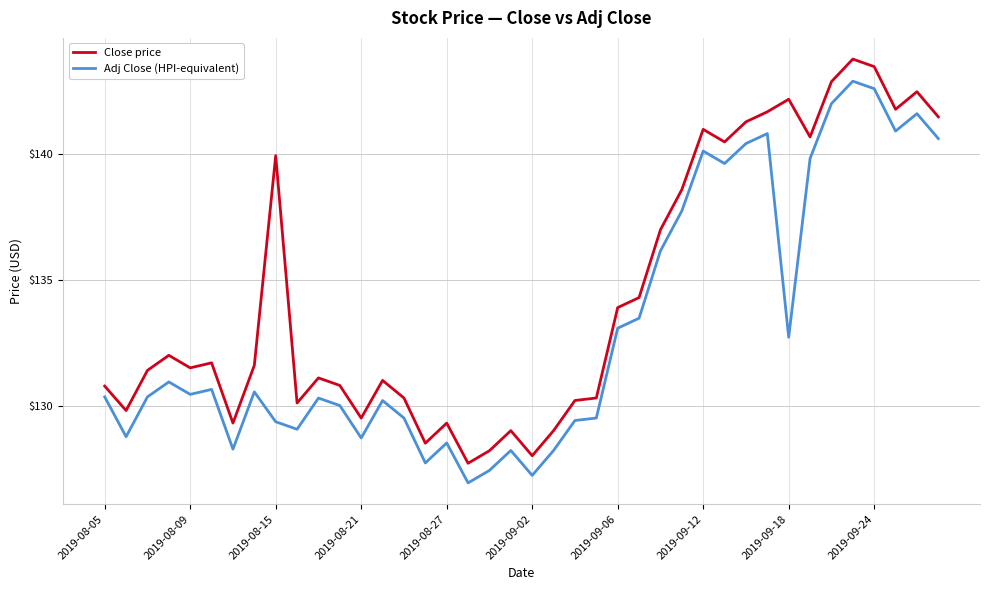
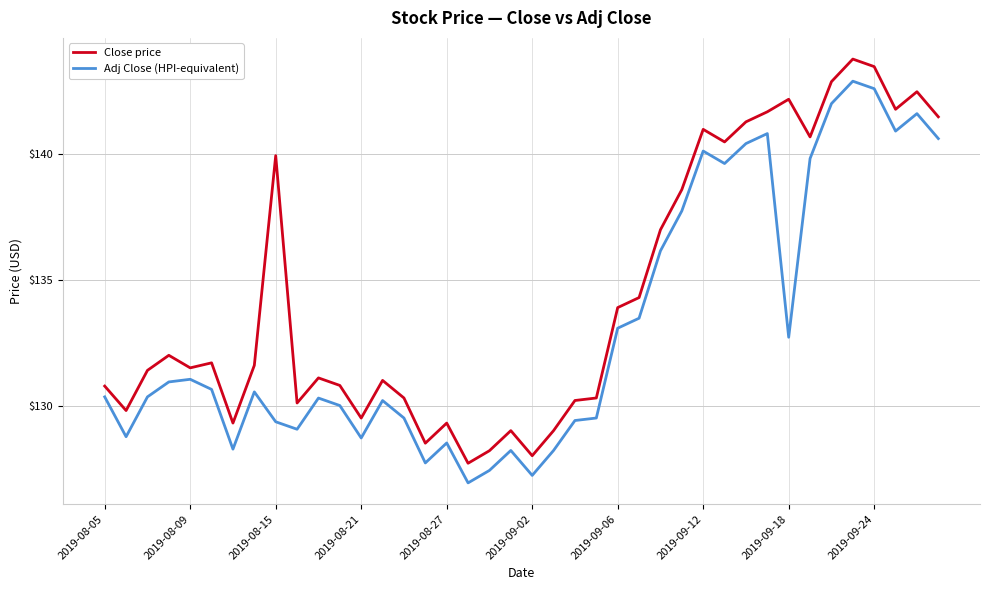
Adj Close (HPI-equivalent), 2019-08-09: $130.4 -> $131.0
